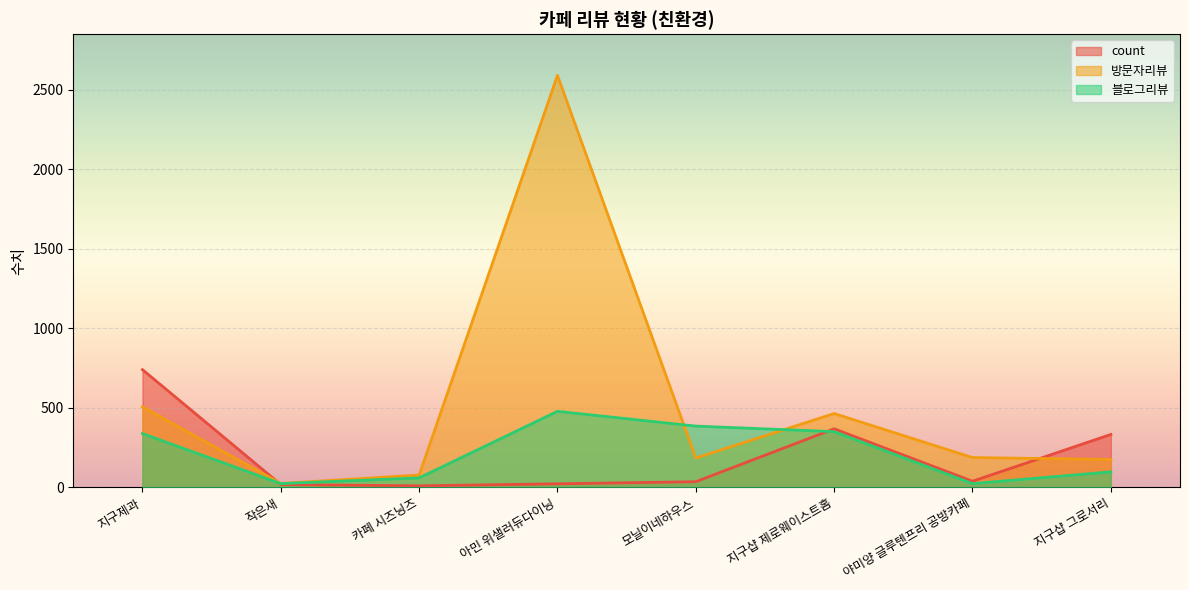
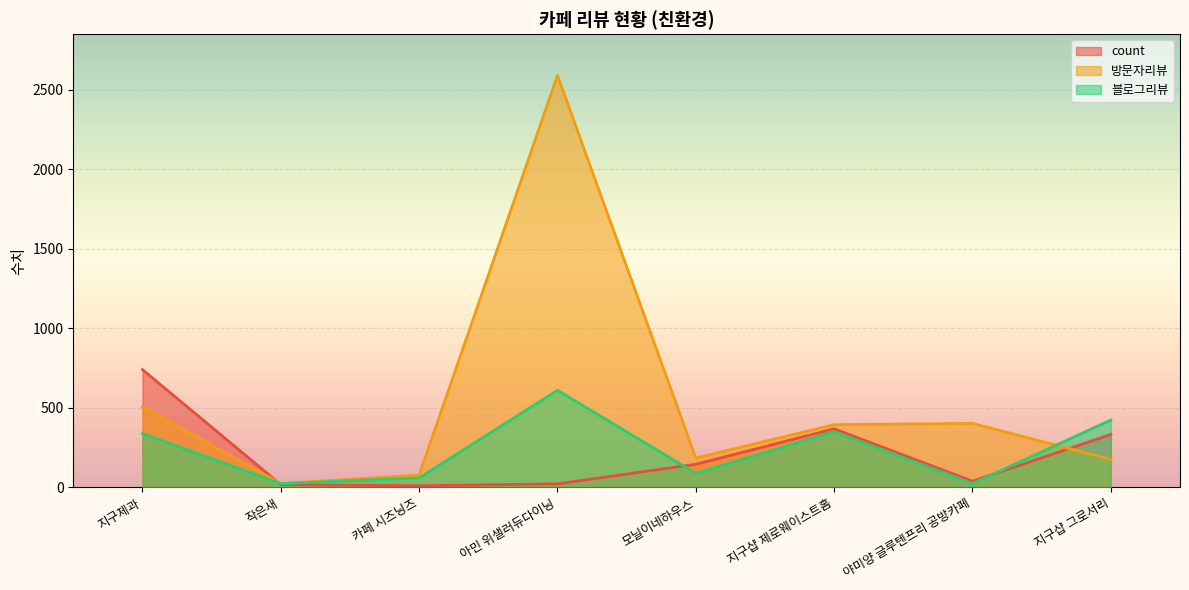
블로그리뷰, 아민 위샐러듀다이닝: 480 -> 610
count, 모닐이네하우스: 40 -> 140
블로그리뷰, 모닐이네하우스: 390 -> 90
방문자리뷰, 지구샵 제로웨이스트홈: 460 -> 390
방문자리뷰, 야미양 글루텐프리 공방카페: 190 -> 400
블로그리뷰, 지구샵 그로서리: 100 -> 420
